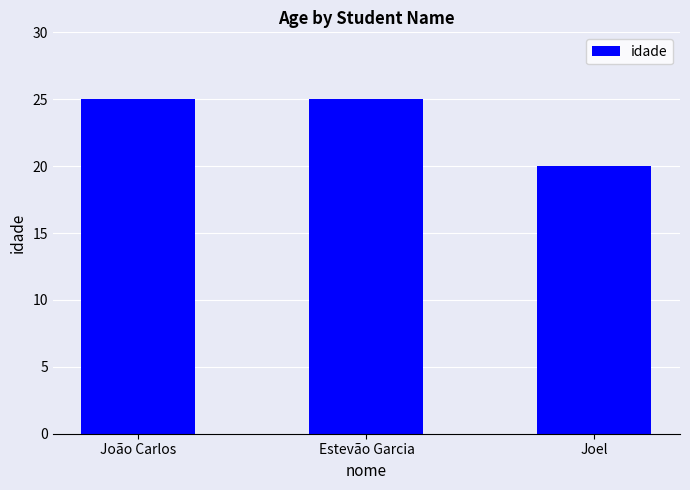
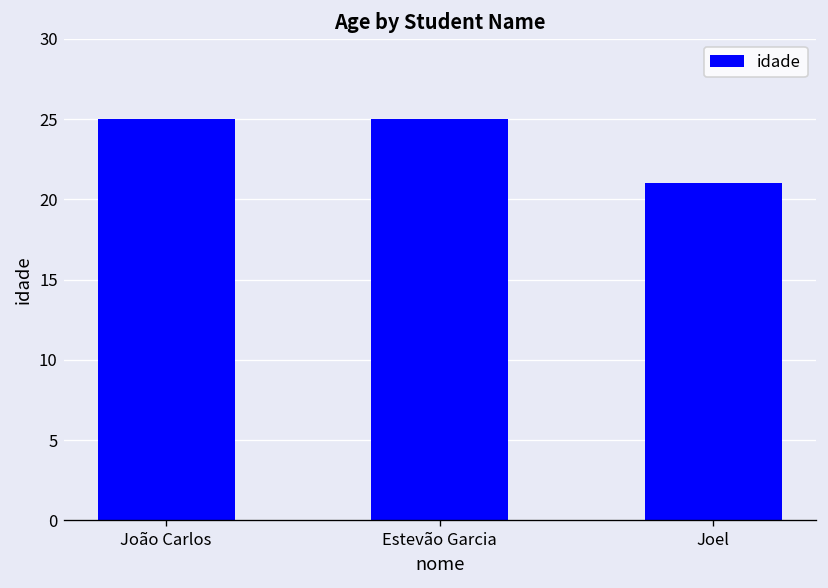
Joel: 20 -> 21
